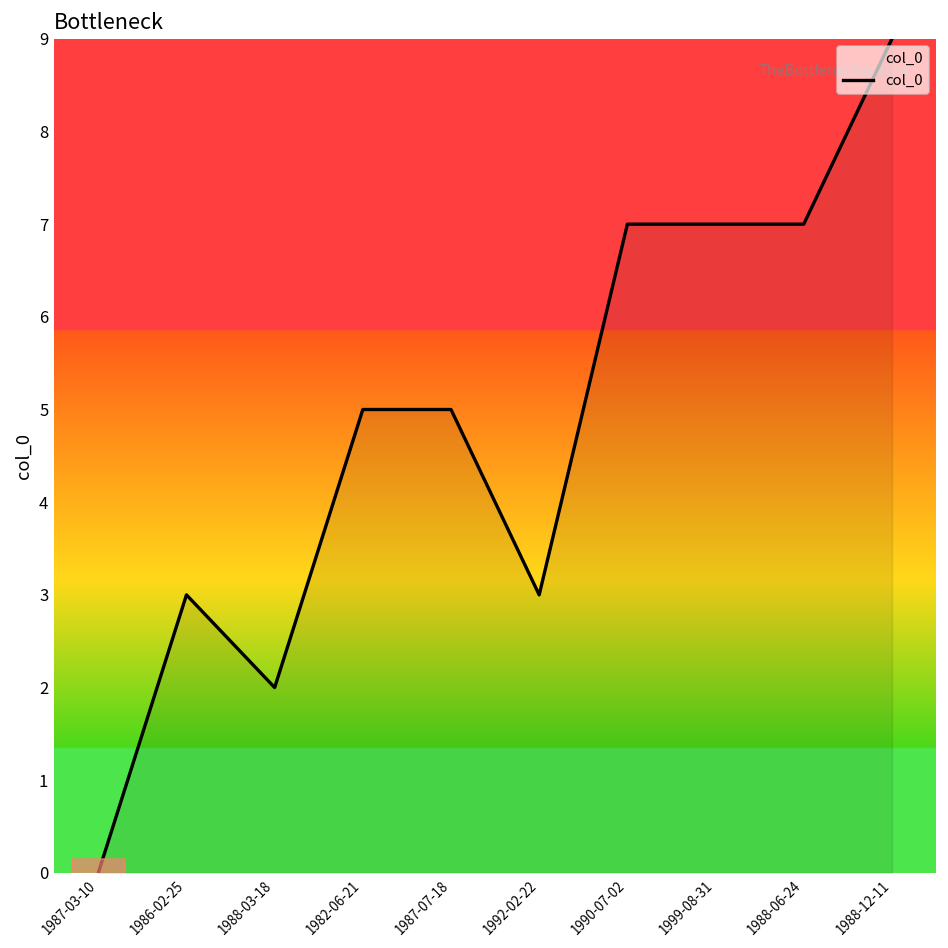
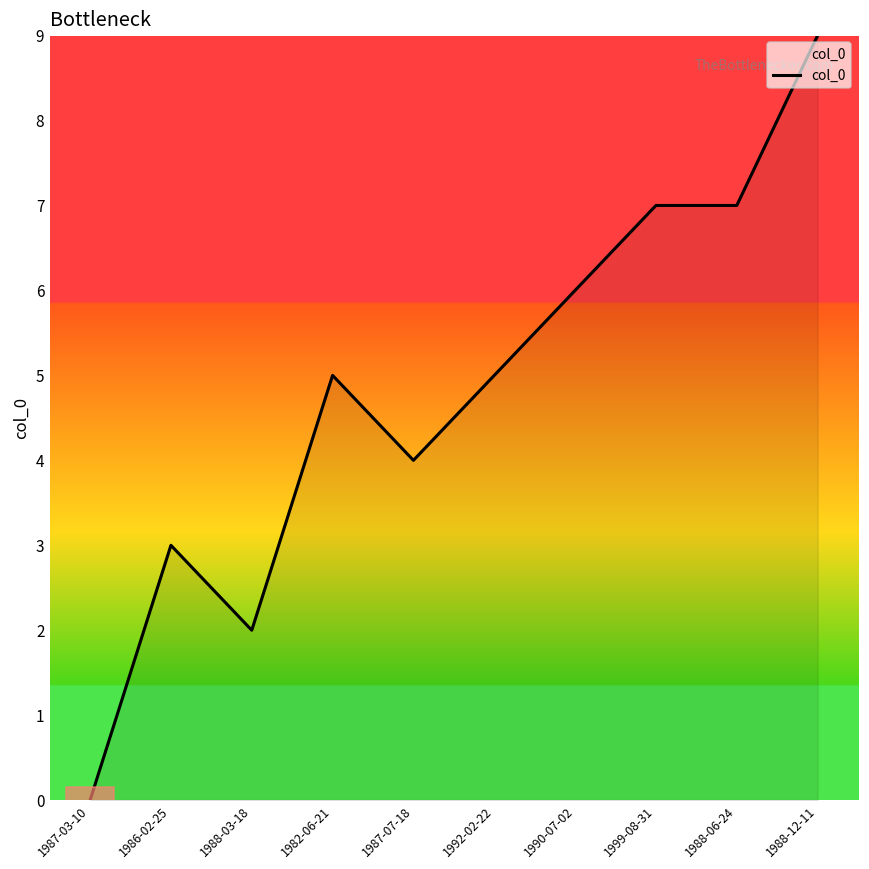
1987-07-18: 5 -> 4
1992-02-22: 3 -> 5
1990-07-02: 7 -> 6
